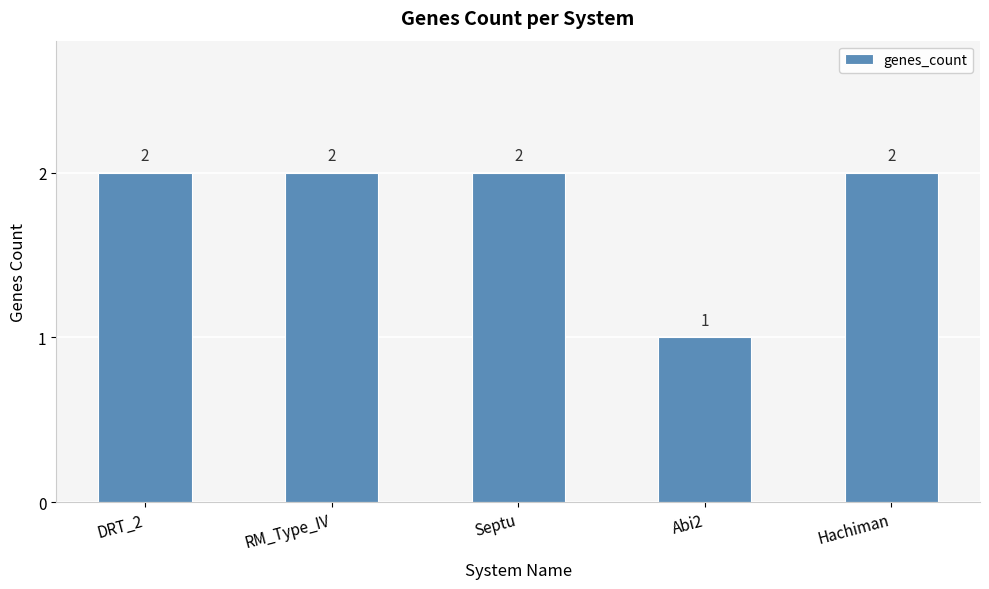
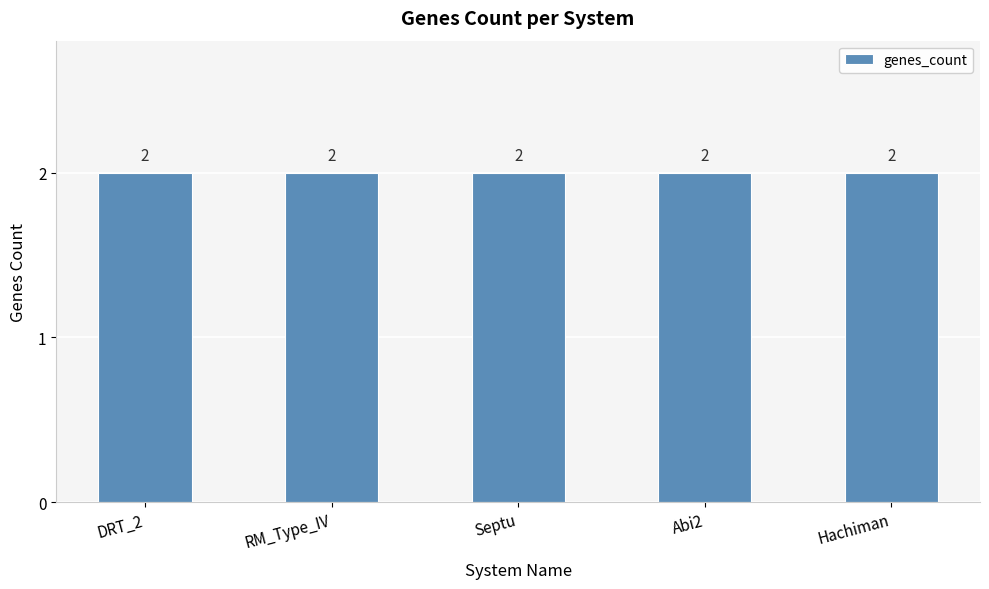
Abi2: 1 -> 2
